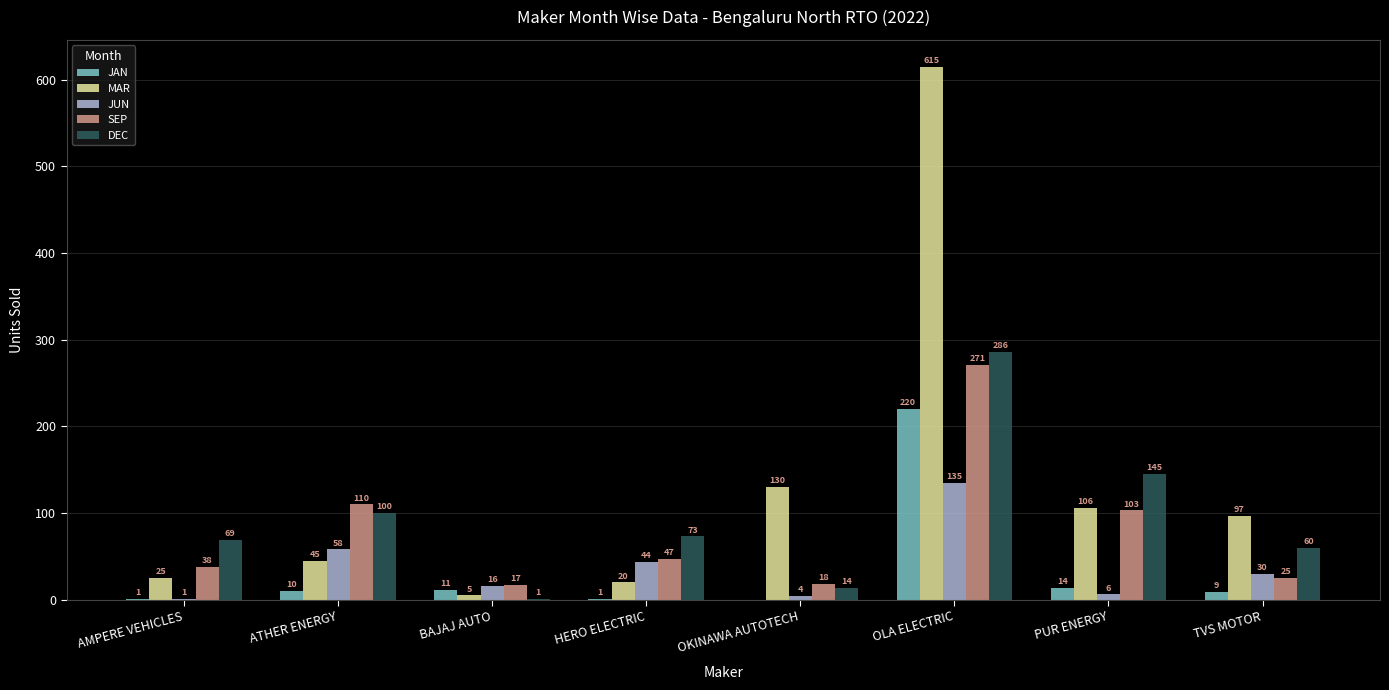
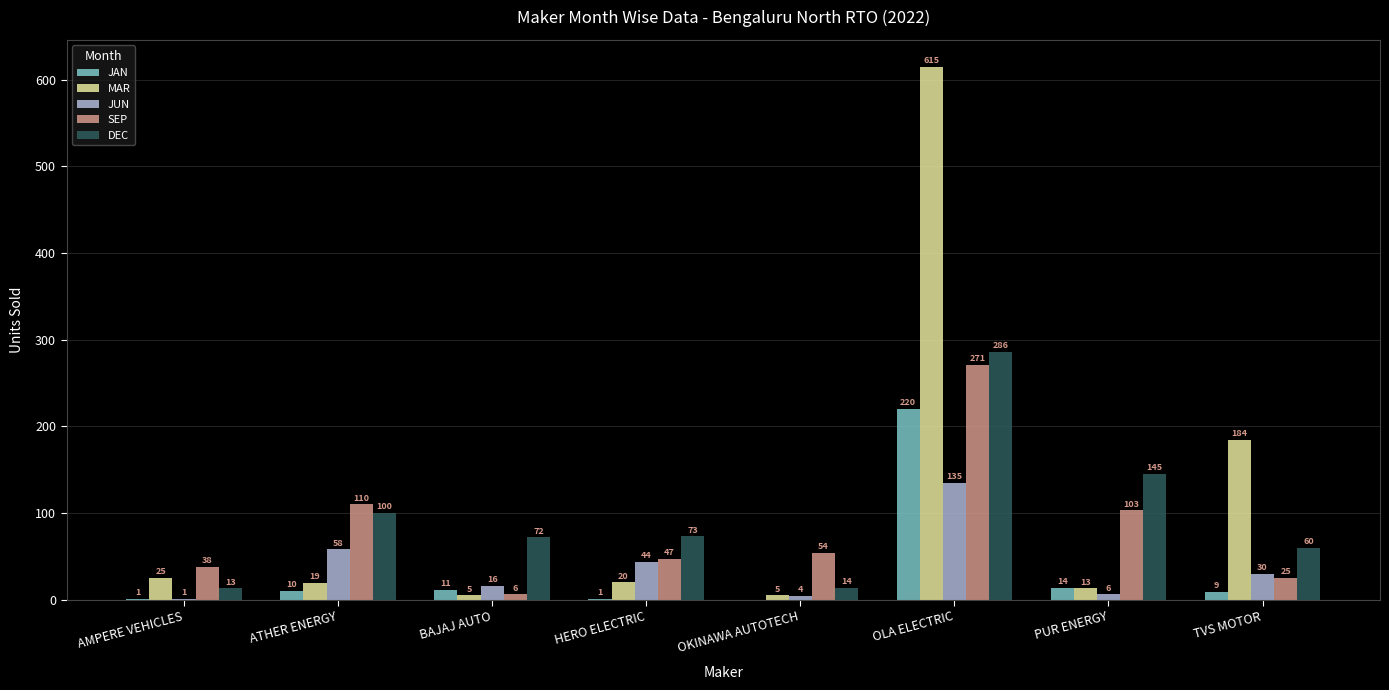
DEC, AMPERE VEHICLES: 69 -> 13
MAR, ATHER ENERGY: 45 -> 19
SEP, BAJAJ AUTO: 17 -> 6
DEC, BAJAJ AUTO: 1 -> 72
MAR, OKINAWA AUTOTECH: 130 -> 5
SEP, OKINAWA AUTOTECH: 18 -> 54
MAR, PUR ENERGY: 106 -> 13
MAR, TVS MOTOR: 97 -> 184
